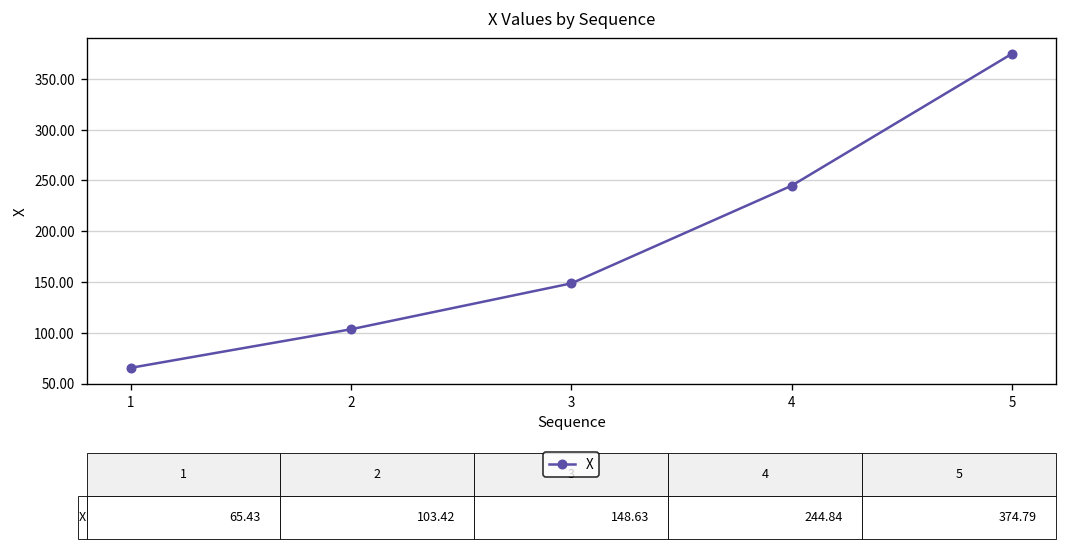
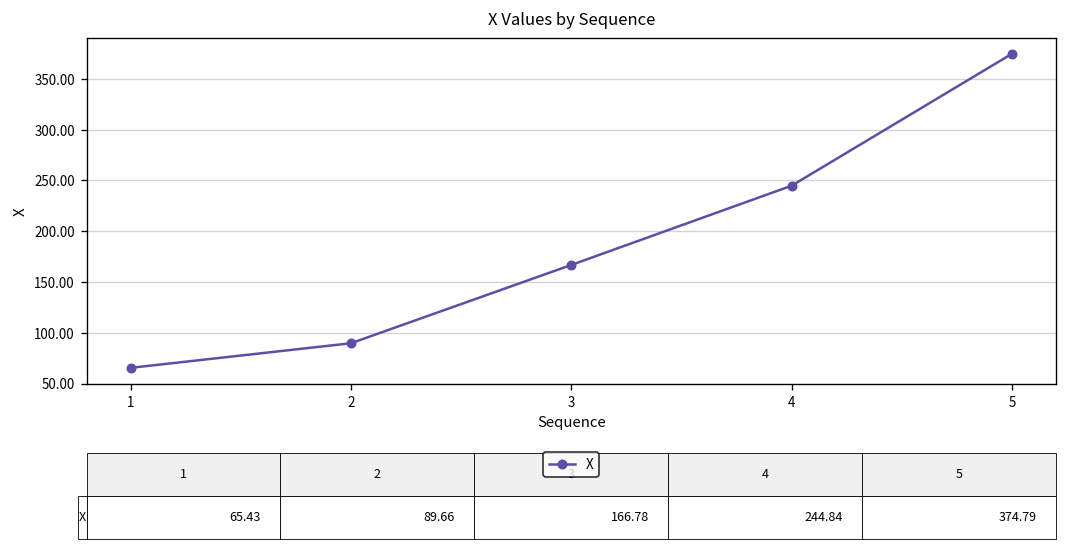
2: 103.42 -> 89.66
3: 148.63 -> 166.78
